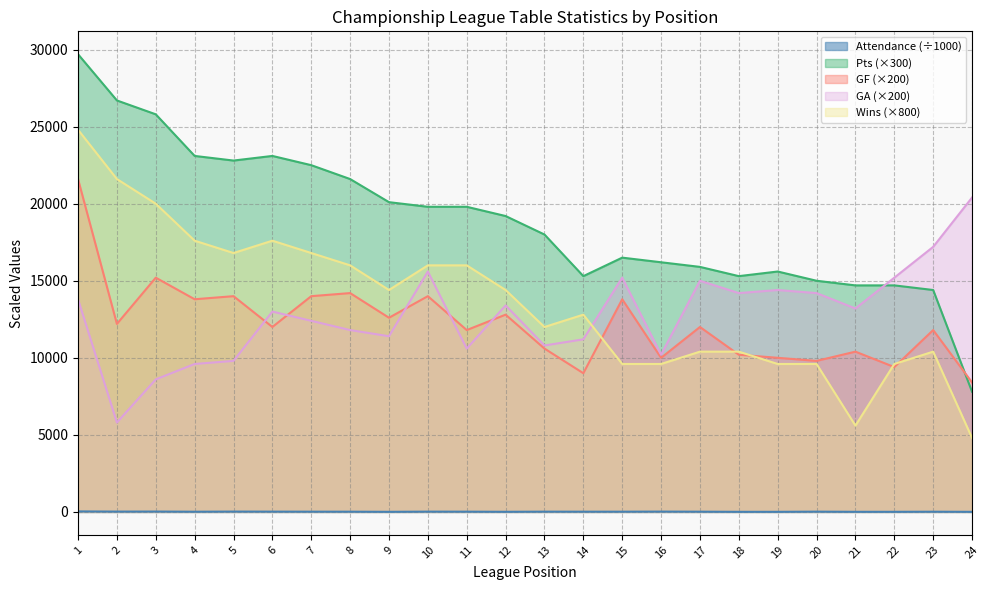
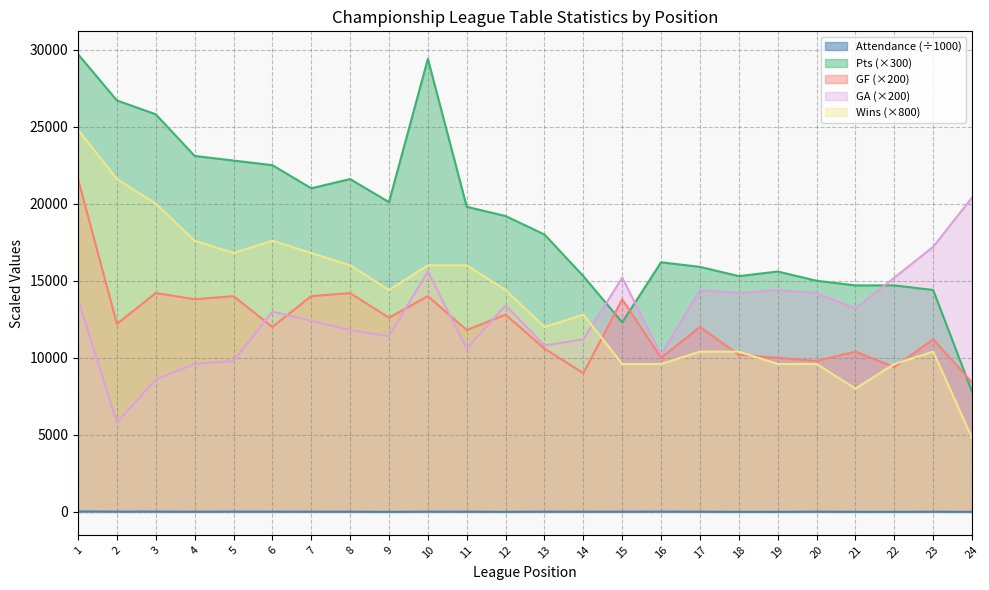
GF (×200), 3: 15200 -> 14200
Pts (×300), 6: 23100 -> 22500
Pts (×300), 7: 22500 -> 21000
Pts (×300), 10: 19800 -> 29400
Pts (×300), 15: 16500 -> 12300
GA (×200), 17: 15000 -> 14400
Wins (×800), 21: 5600 -> 8000
GF (×200), 23: 11800 -> 11200
